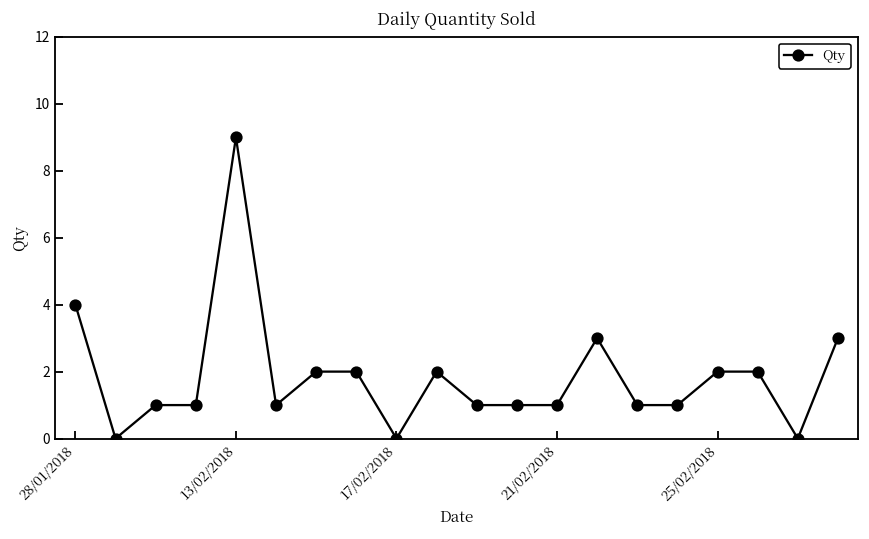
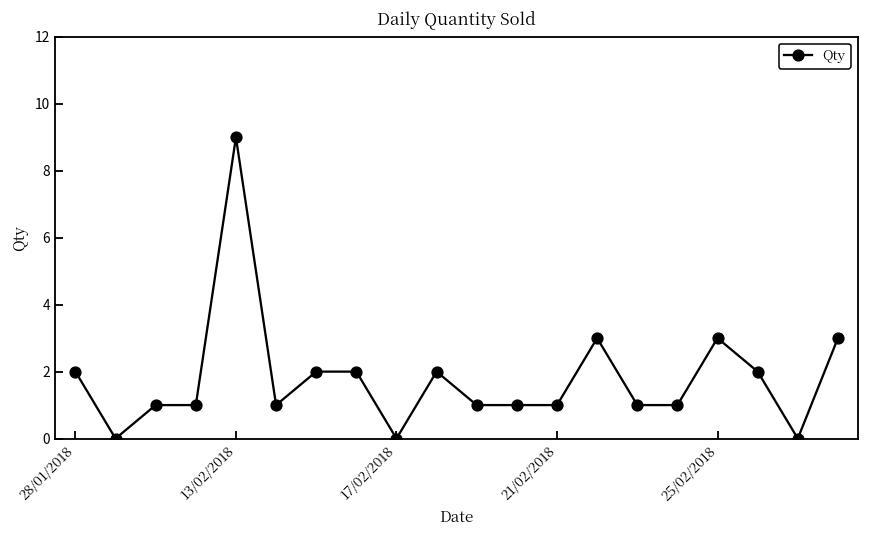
28/01/2018: 4 -> 2
25/02/2018: 2 -> 3
